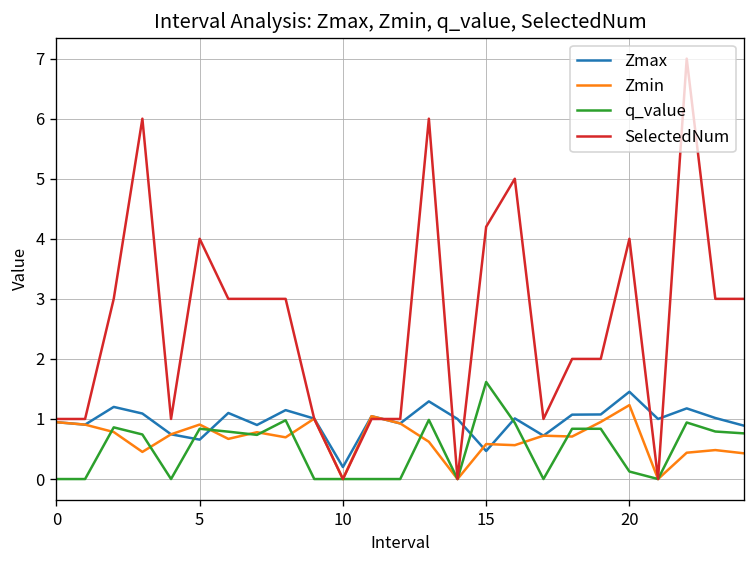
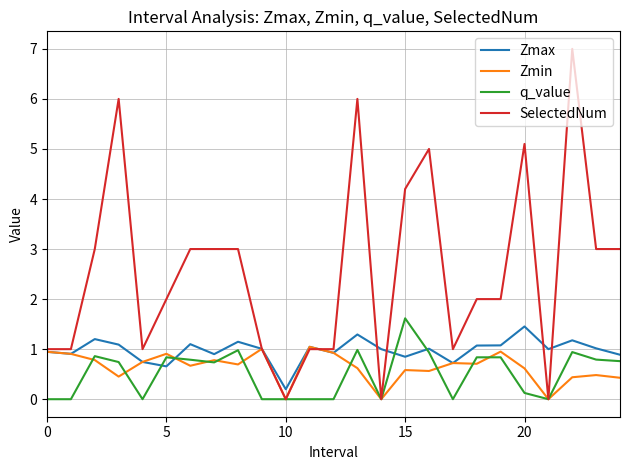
SelectedNum, 5: 4 -> 2
Zmax, 15: 0.5 -> 0.8
Zmin, 20: 1.2 -> 0.6
SelectedNum, 20: 4.0 -> 5.1
